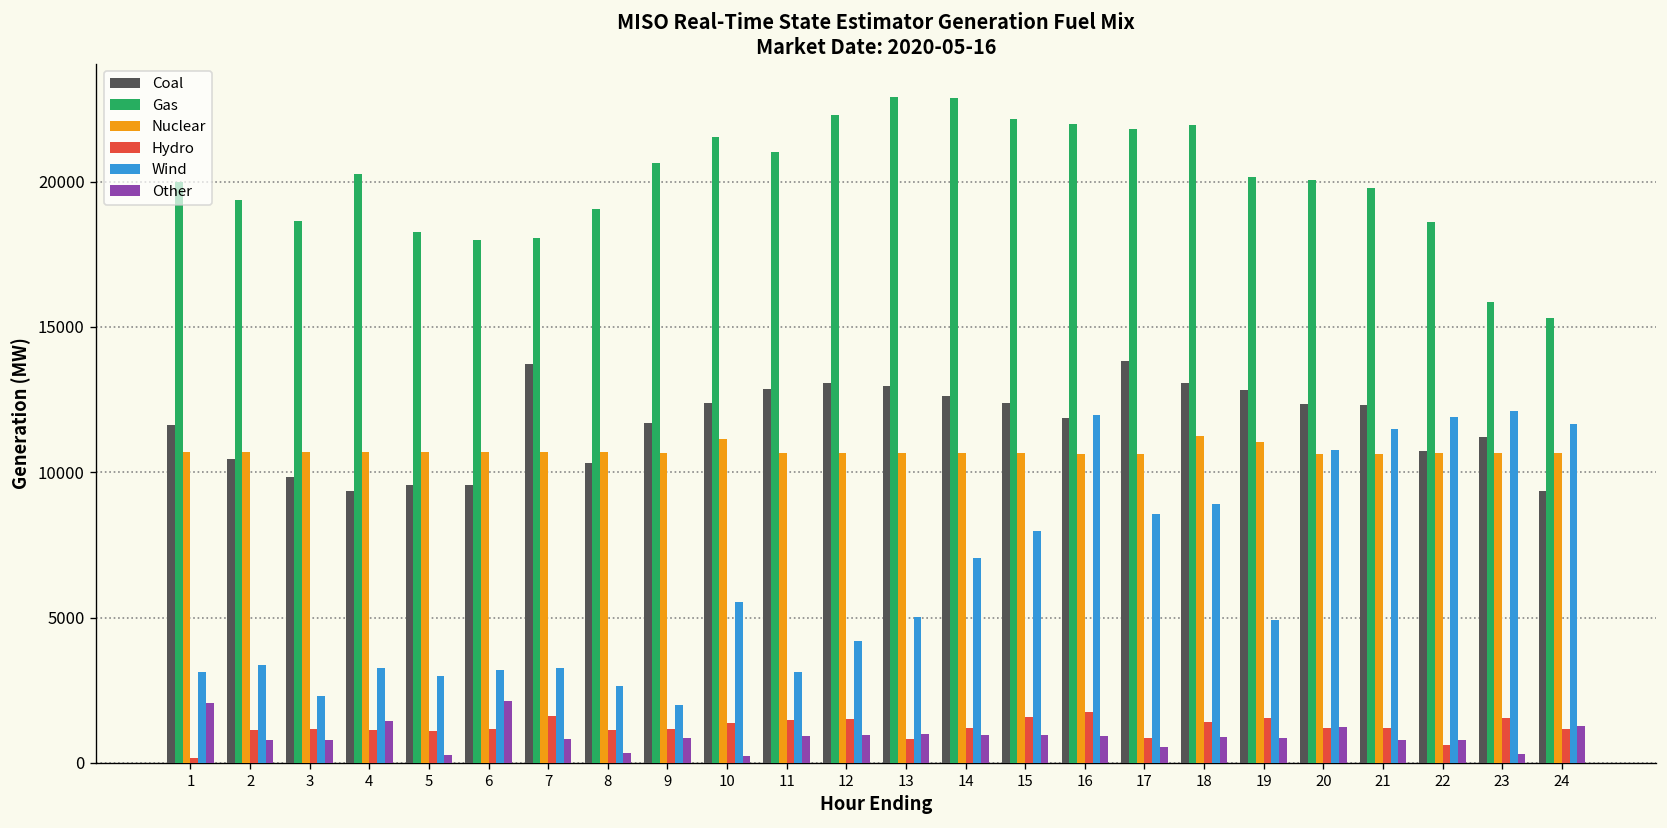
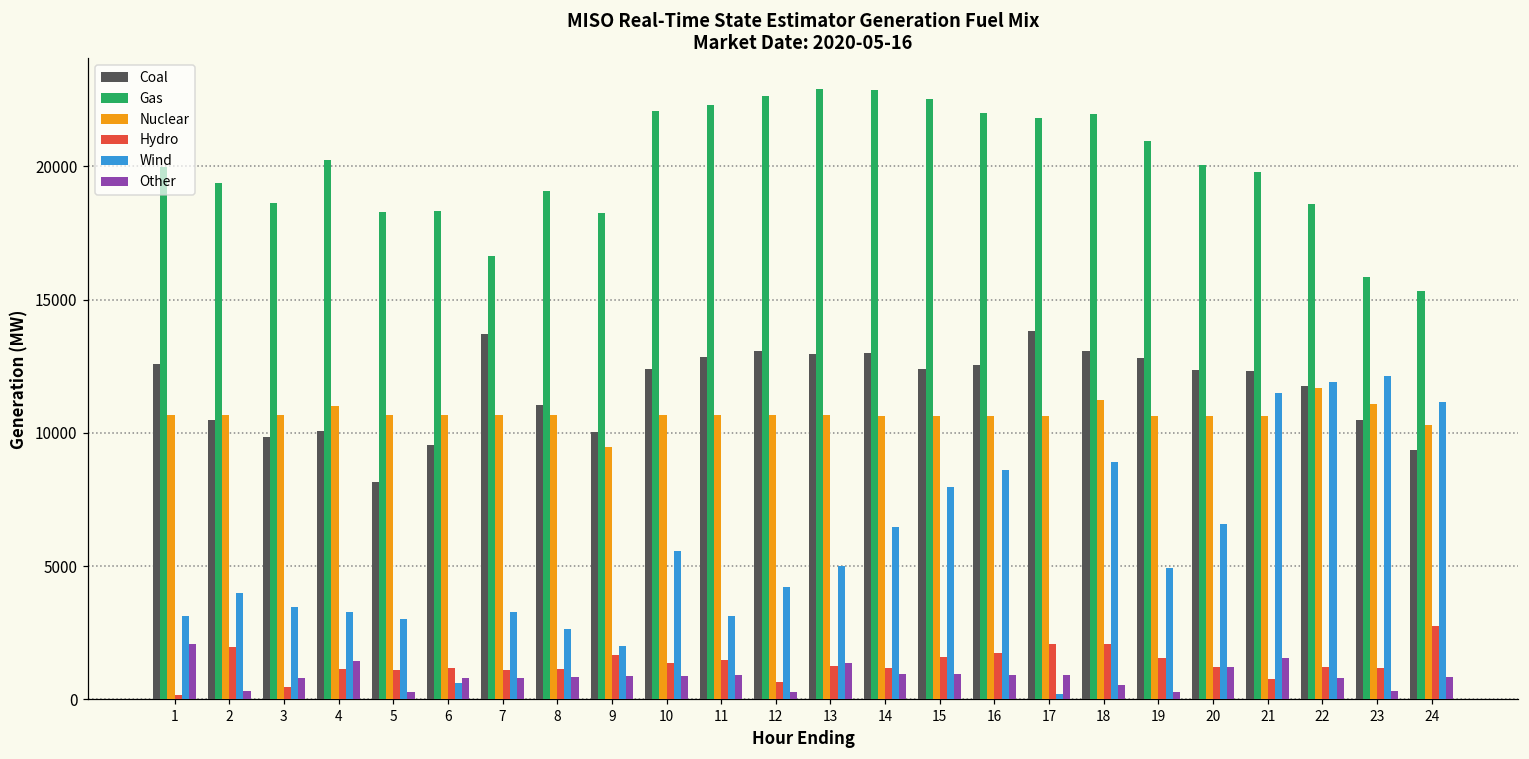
Coal, 1: 11600 -> 12600
Hydro, 2: 1100 -> 2000
Wind, 2: 3400 -> 4000
Other, 2: 800 -> 300
Hydro, 3: 1200 -> 500
Wind, 3: 2300 -> 3400
Coal, 4: 9300 -> 10100
Nuclear, 4: 10700 -> 11000
Coal, 5: 9500 -> 8200
Gas, 6: 18000 -> 18300
Wind, 6: 3200 -> 600
Other, 6: 2100 -> 800
Gas, 7: 18100 -> 16700
Hydro, 7: 1600 -> 1100
Coal, 8: 10300 -> 11000
Other, 8: 300 -> 800
Coal, 9: 11700 -> 10000
Gas, 9: 20600 -> 18300
Nuclear, 9: 10700 -> 9500
Hydro, 9: 1200 -> 1700
Gas, 10: 21500 -> 22100
Nuclear, 10: 11100 -> 10700
Other, 10: 200 -> 900
Gas, 11: 21000 -> 22300
Gas, 12: 22300 -> 22600
Hydro, 12: 1500 -> 600
Other, 12: 1000 -> 300
Hydro, 13: 800 -> 1300
Other, 13: 1000 -> 1400
Coal, 14: 12600 -> 13000
Wind, 14: 7000 -> 6500
Gas, 15: 22200 -> 22500
Coal, 16: 11900 -> 12500
Wind, 16: 12000 -> 8600
Hydro, 17: 900 -> 2100
Wind, 17: 8600 -> 200
Other, 17: 500 -> 900
Hydro, 18: 1400 -> 2100
Other, 18: 900 -> 500
Gas, 19: 20100 -> 21000
Nuclear, 19: 11000 -> 10600
Other, 19: 800 -> 300
Wind, 20: 10800 -> 6600
Hydro, 21: 1200 -> 800
Other, 21: 800 -> 1500
Coal, 22: 10700 -> 11800
Nuclear, 22: 10600 -> 11700
Hydro, 22: 600 -> 1200
Coal, 23: 11200 -> 10500
Nuclear, 23: 10700 -> 11100
Hydro, 23: 1600 -> 1200
Nuclear, 24: 10700 -> 10300
Hydro, 24: 1200 -> 2700
Wind, 24: 11600 -> 11100
Other, 24: 1300 -> 800
